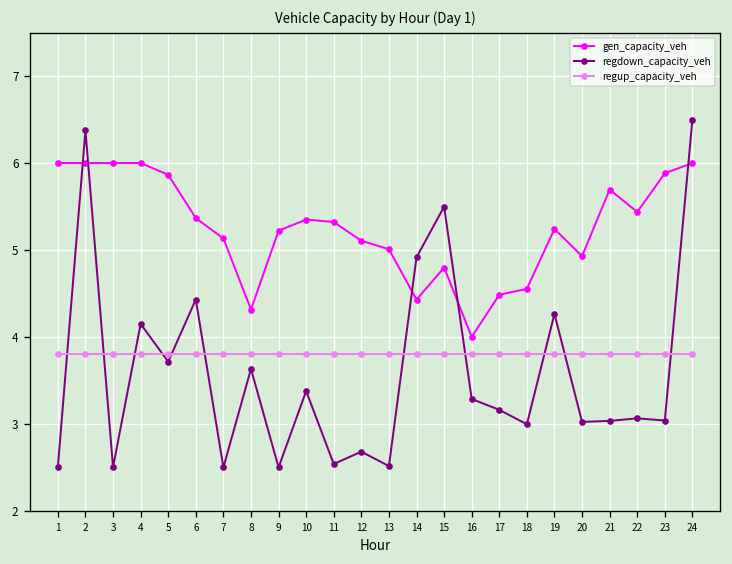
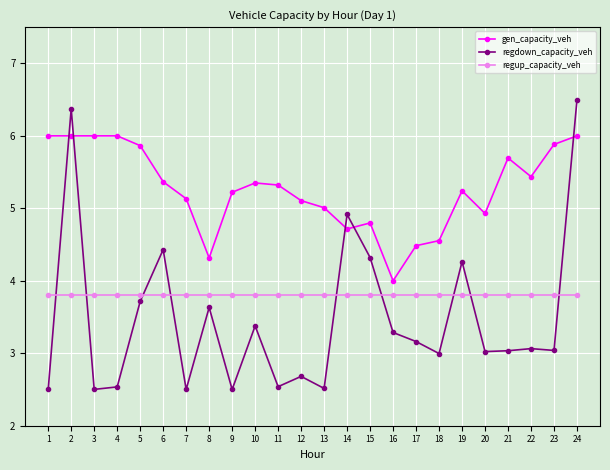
regdown_capacity_veh, 4: 4.1 -> 2.5
gen_capacity_veh, 14: 4.4 -> 4.7
regdown_capacity_veh, 15: 5.5 -> 4.3
